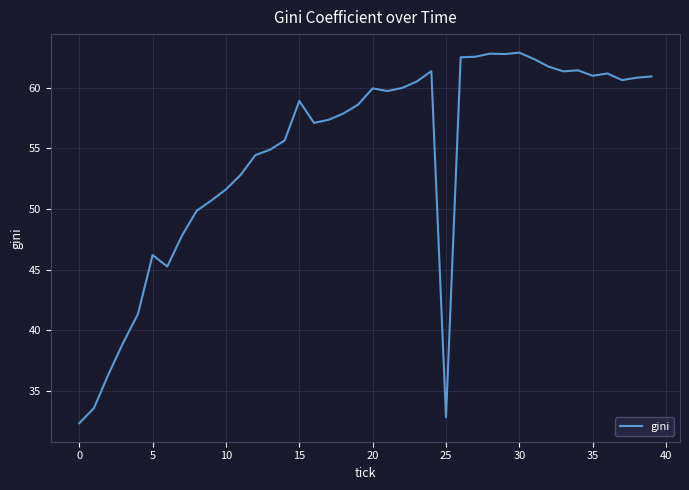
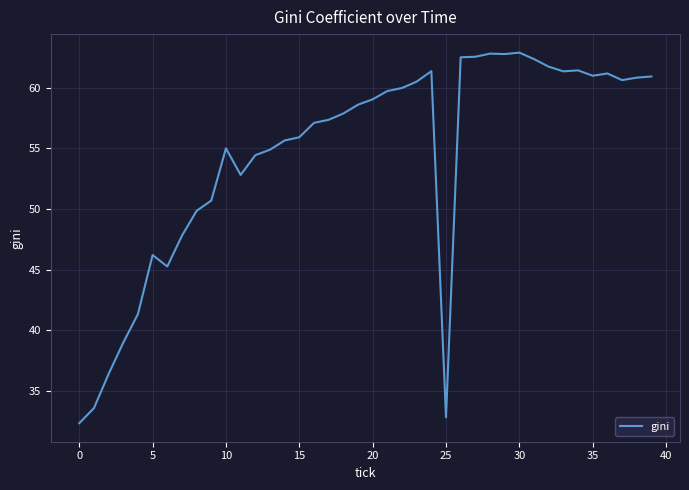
10: 51.6 -> 55.0
15: 58.9 -> 55.9
20: 59.9 -> 59.0
